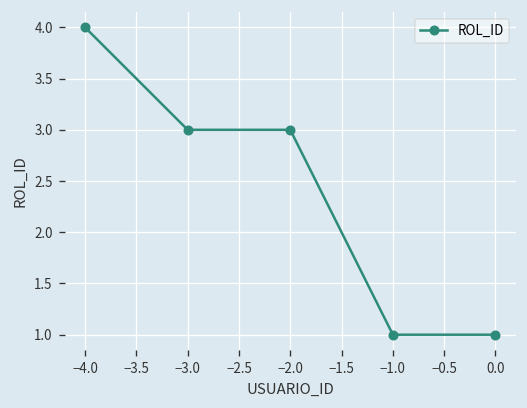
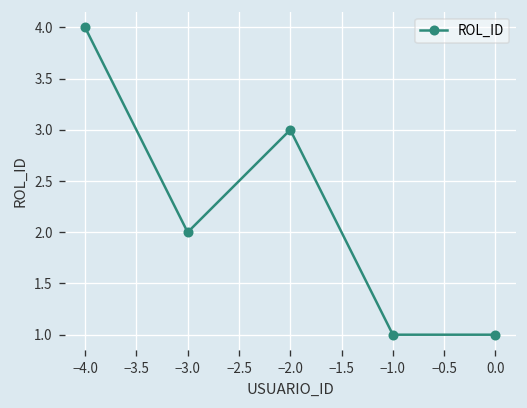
−3.0: 3 -> 2
